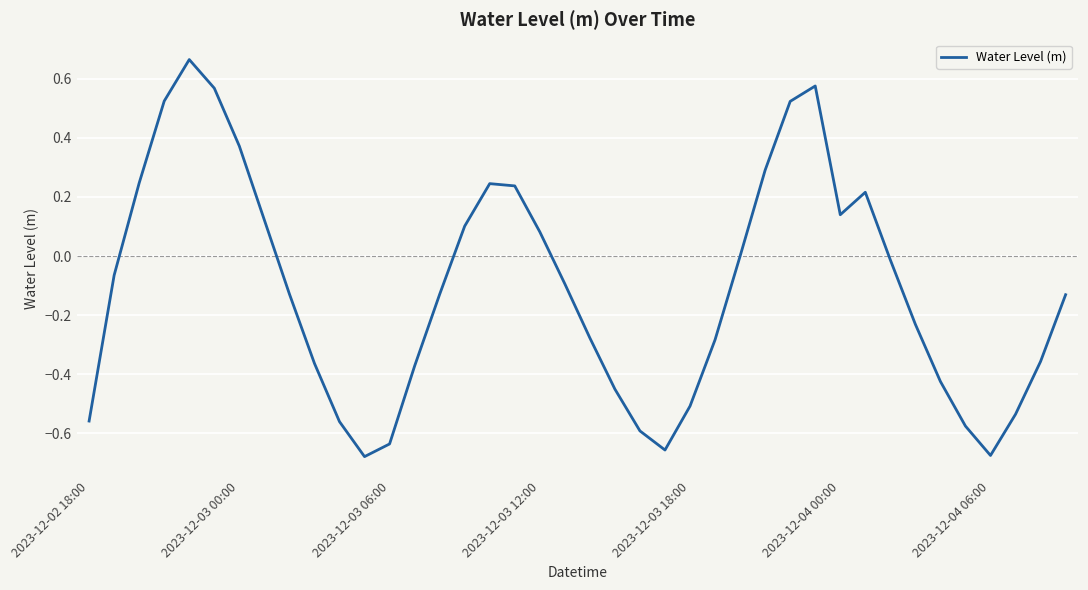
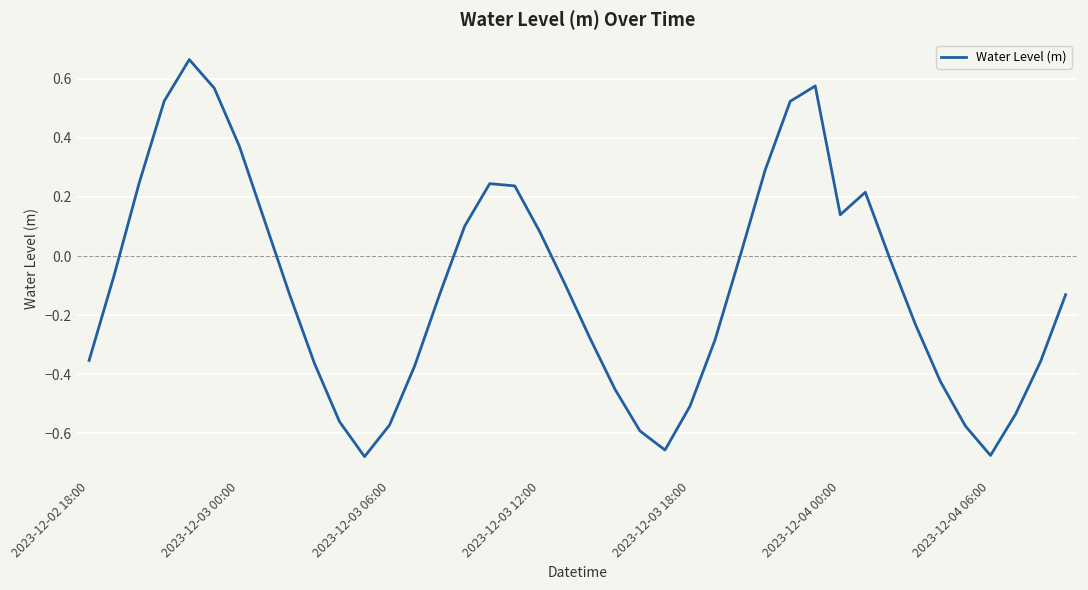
2023-12-02 18:00: -0.56 -> -0.35
2023-12-03 06:00: -0.64 -> -0.57
